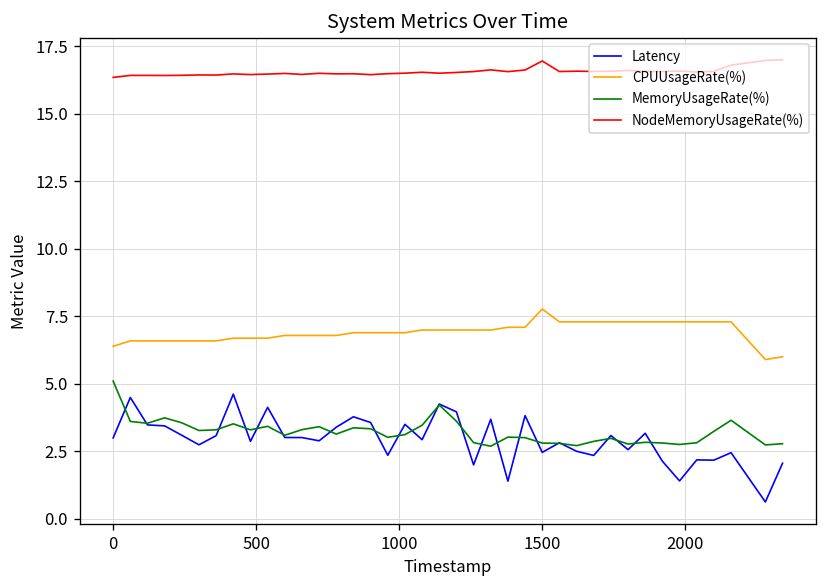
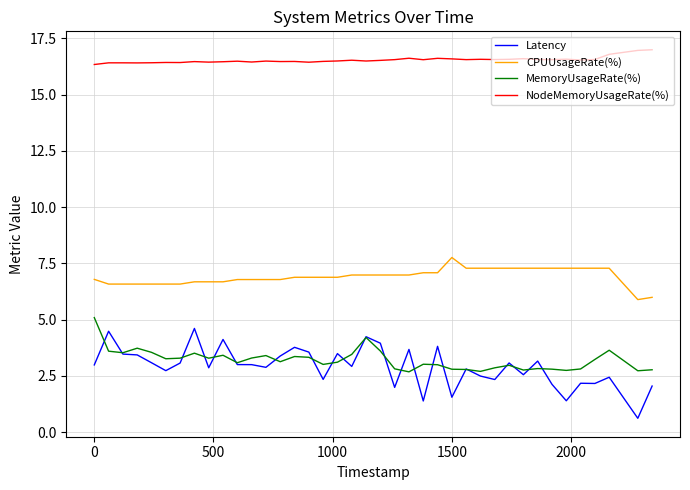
CPUUsageRate(%), 0: 6.4 -> 6.8
Latency, 1500: 2.5 -> 1.6
NodeMemoryUsageRate(%), 1500: 16.9 -> 16.6
